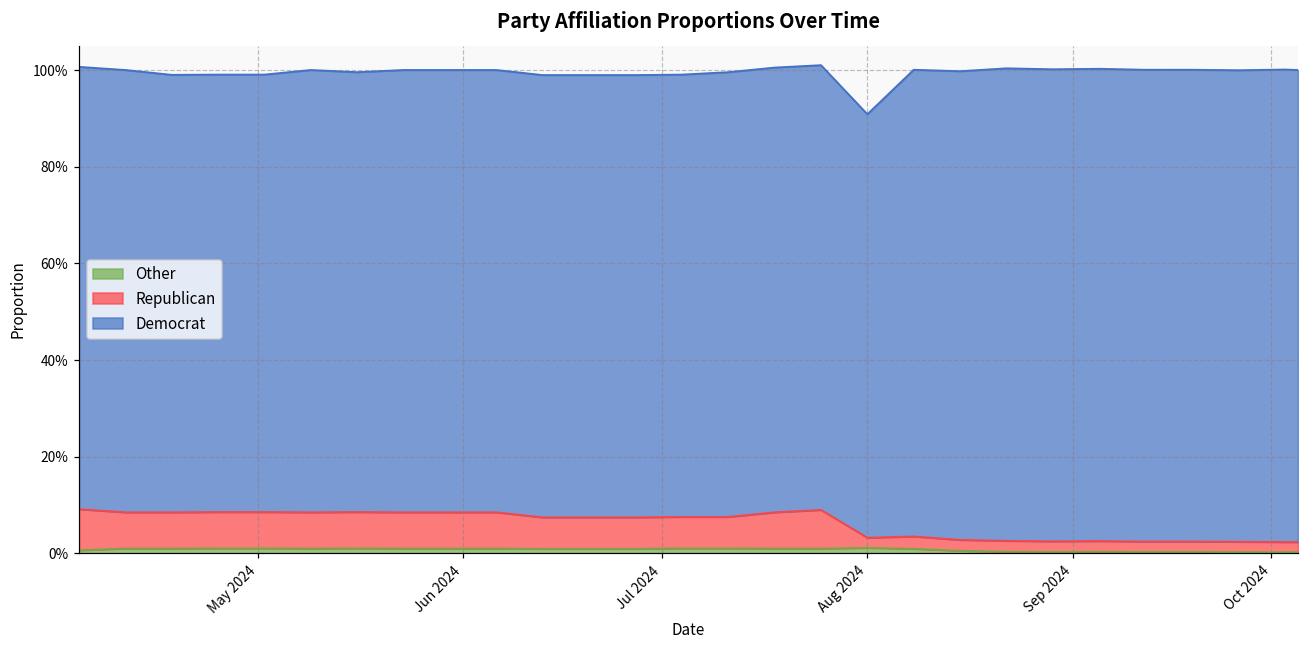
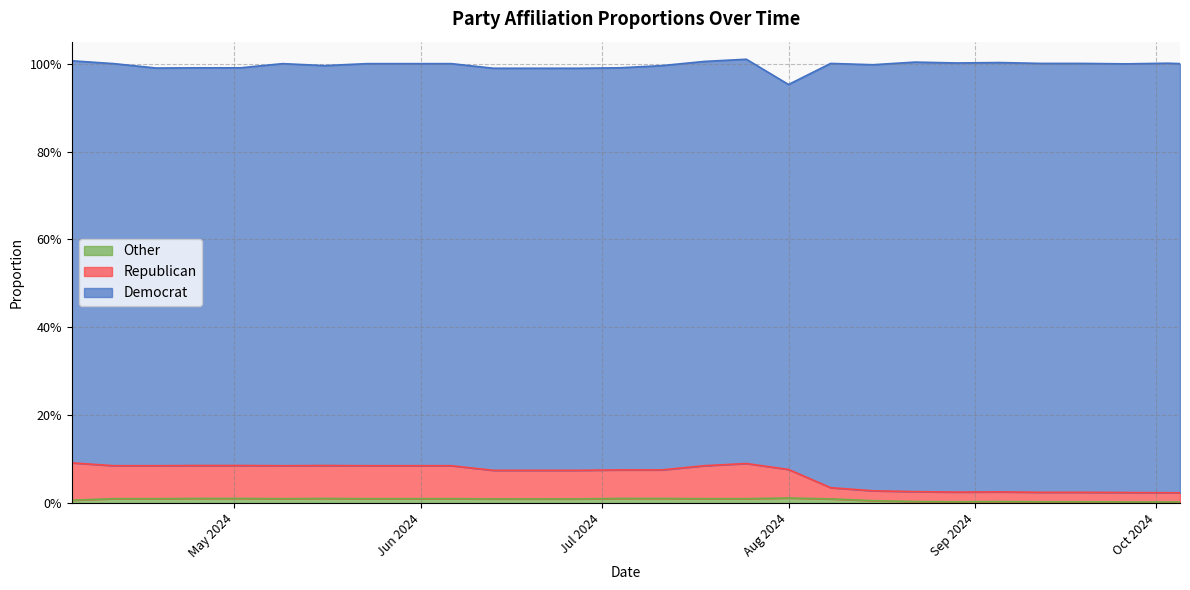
Republican, Aug 2024: 2% -> 7%
